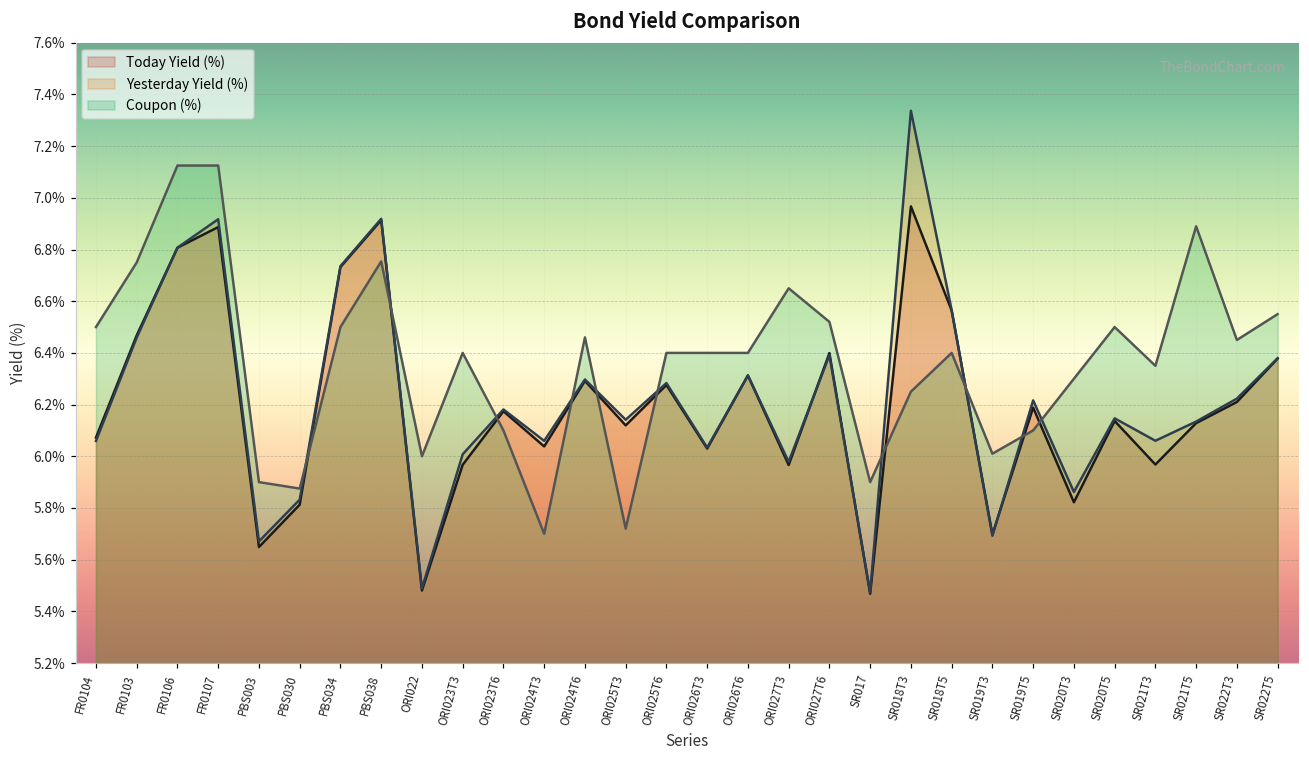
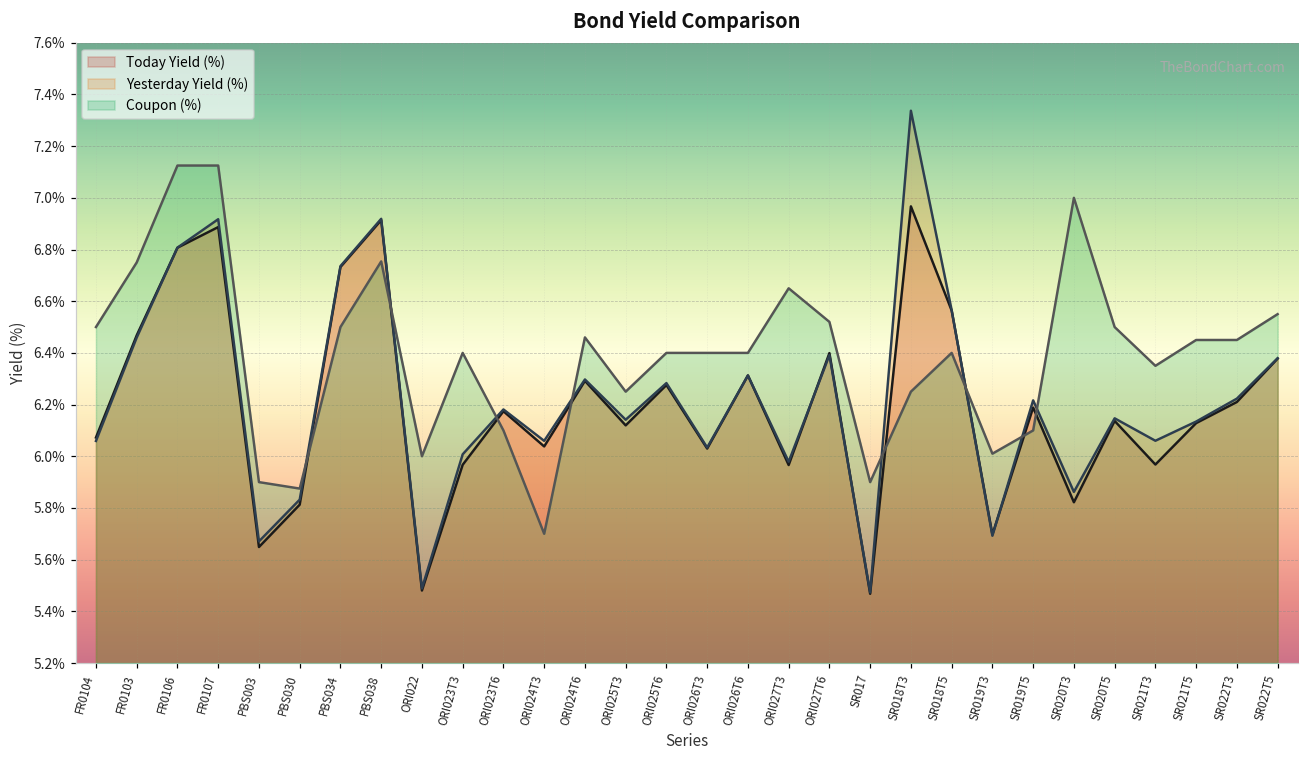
Coupon (%), ORI025T3: 5.72% -> 6.25%
Coupon (%), SR020T3: 6.3% -> 7.0%
Coupon (%), SR021T5: 6.89% -> 6.45%
